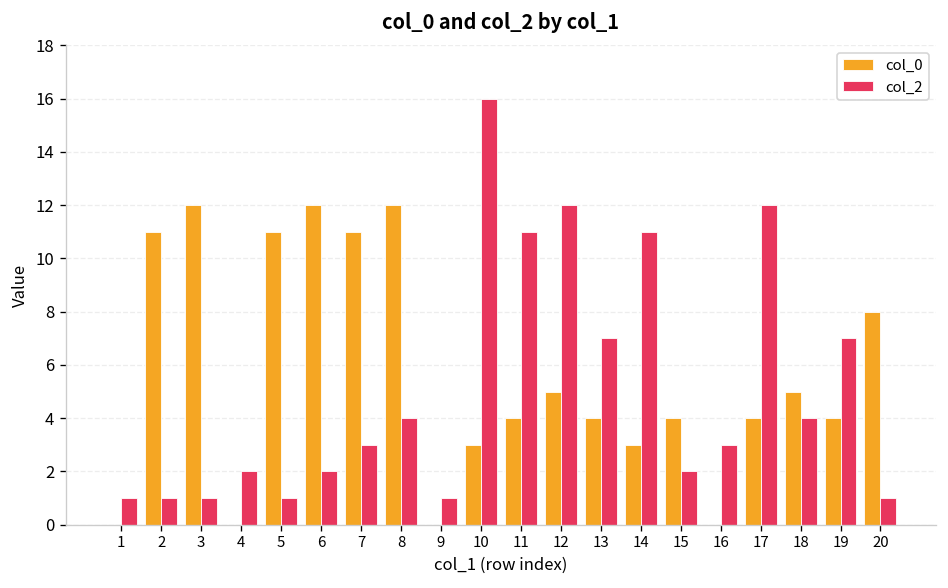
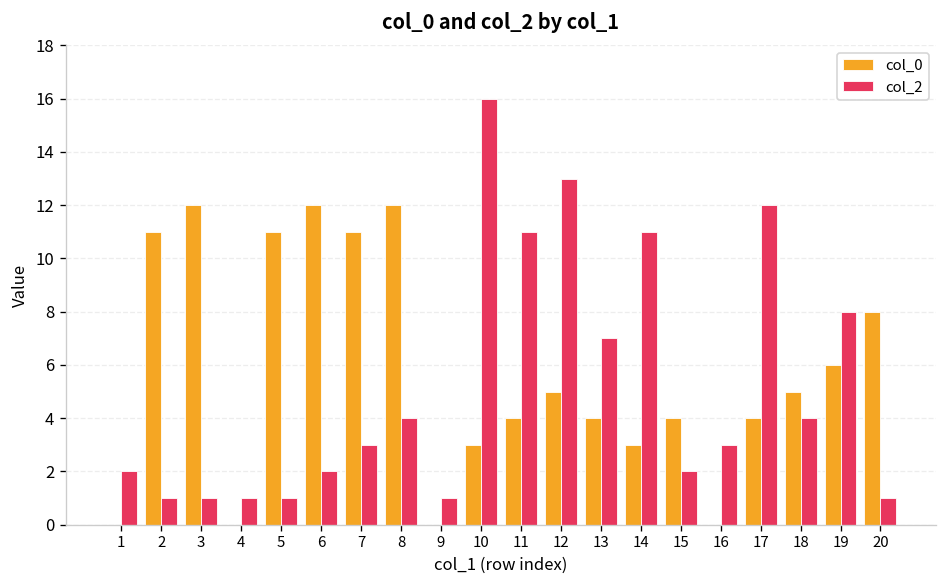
col_2, 1: 1 -> 2
col_2, 4: 2 -> 1
col_2, 12: 12 -> 13
col_0, 19: 4 -> 6
col_2, 19: 7 -> 8
